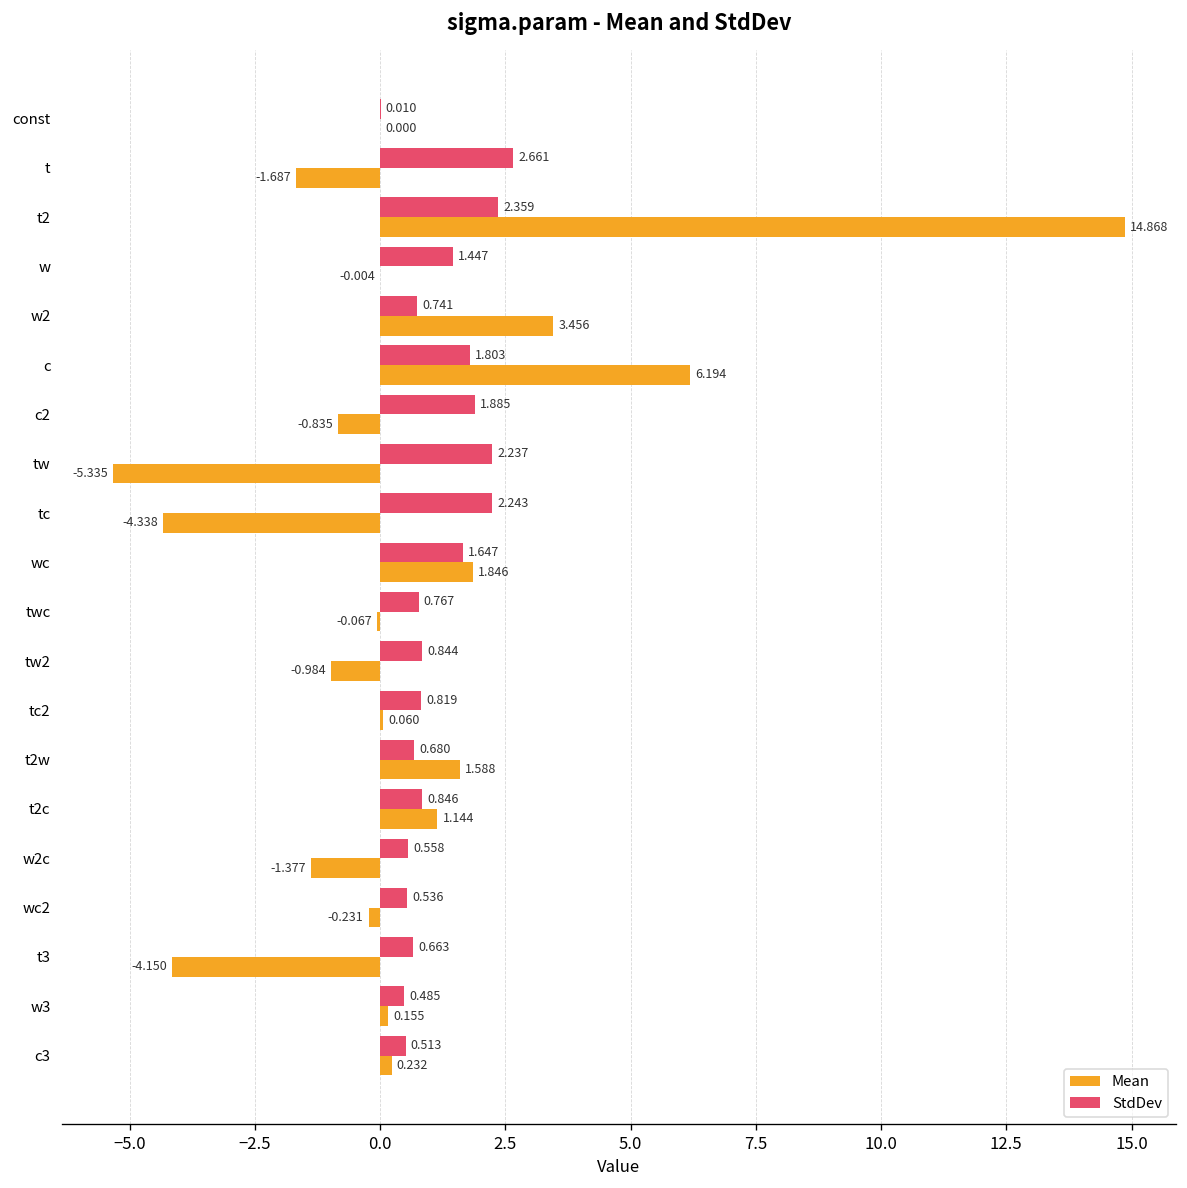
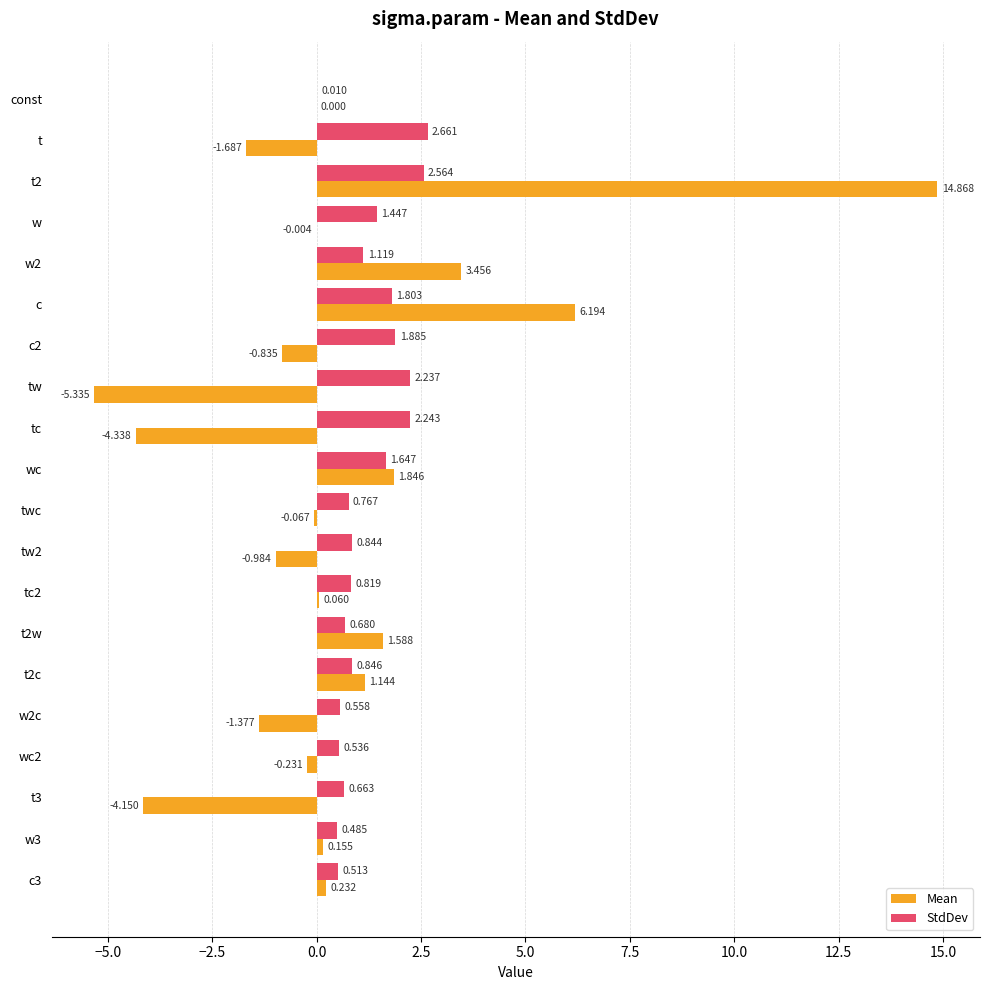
StdDev, t2: 2.359 -> 2.564
StdDev, w2: 0.741 -> 1.119
